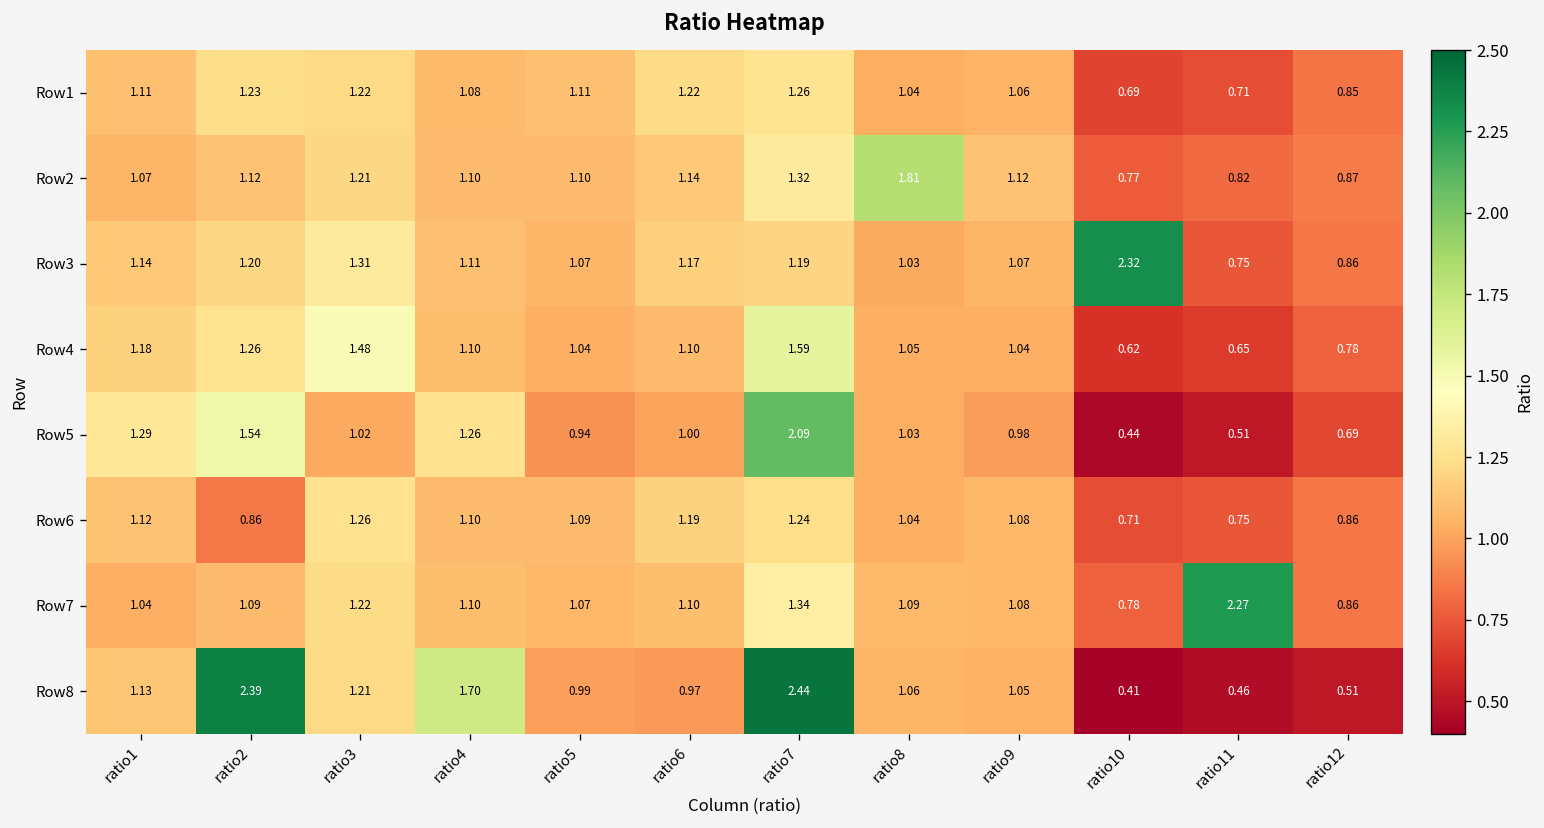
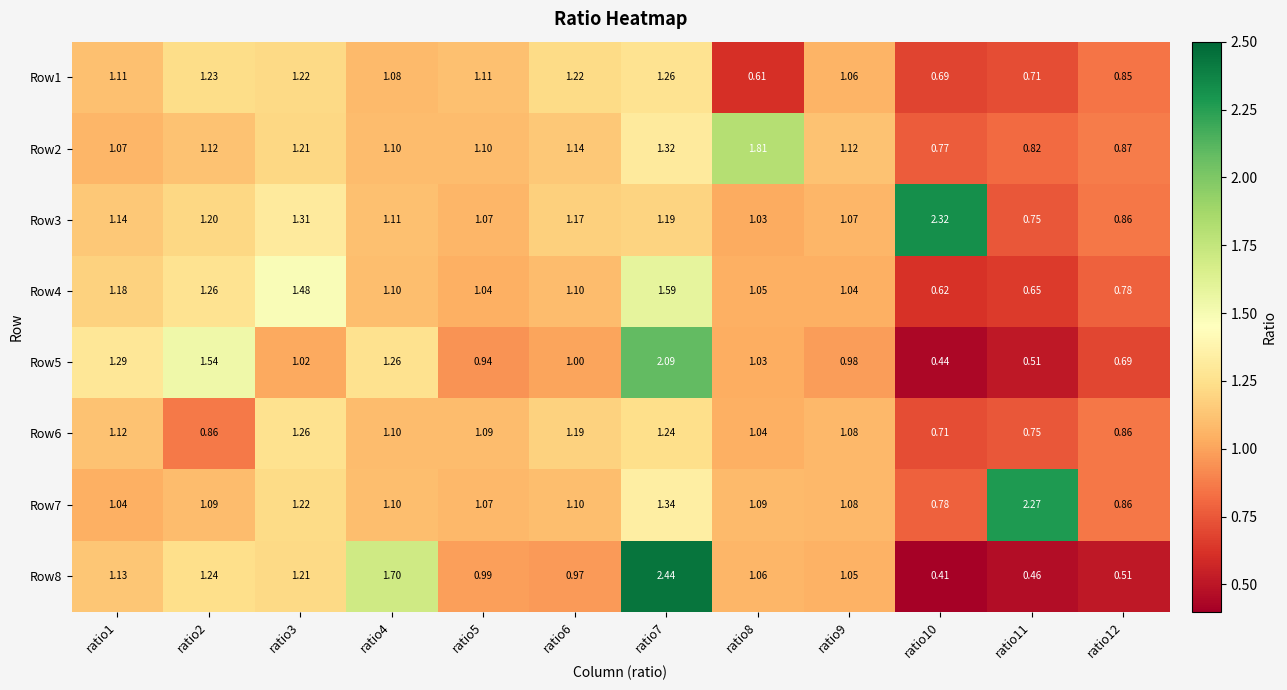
Row1, ratio8: 1.04 -> 0.61
Row8, ratio2: 2.39 -> 1.24
